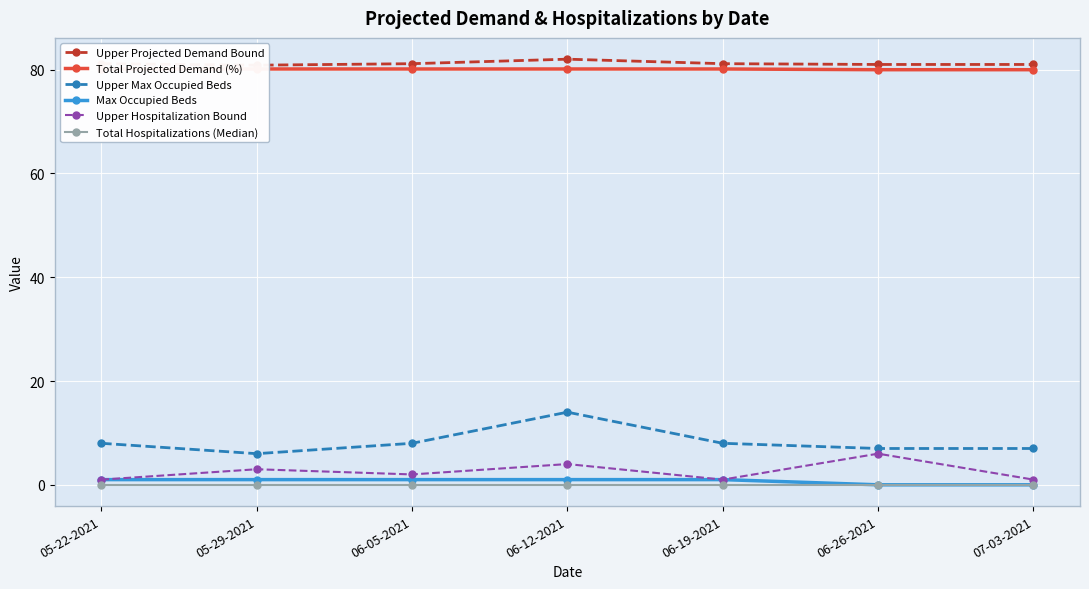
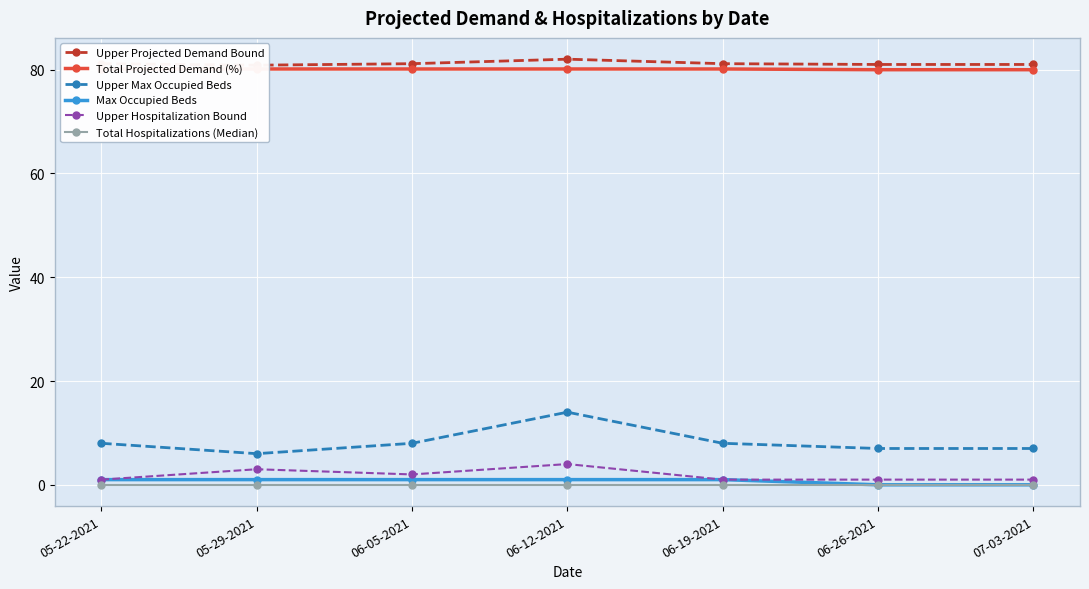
Upper Hospitalization Bound, 06-26-2021: 6 -> 1
